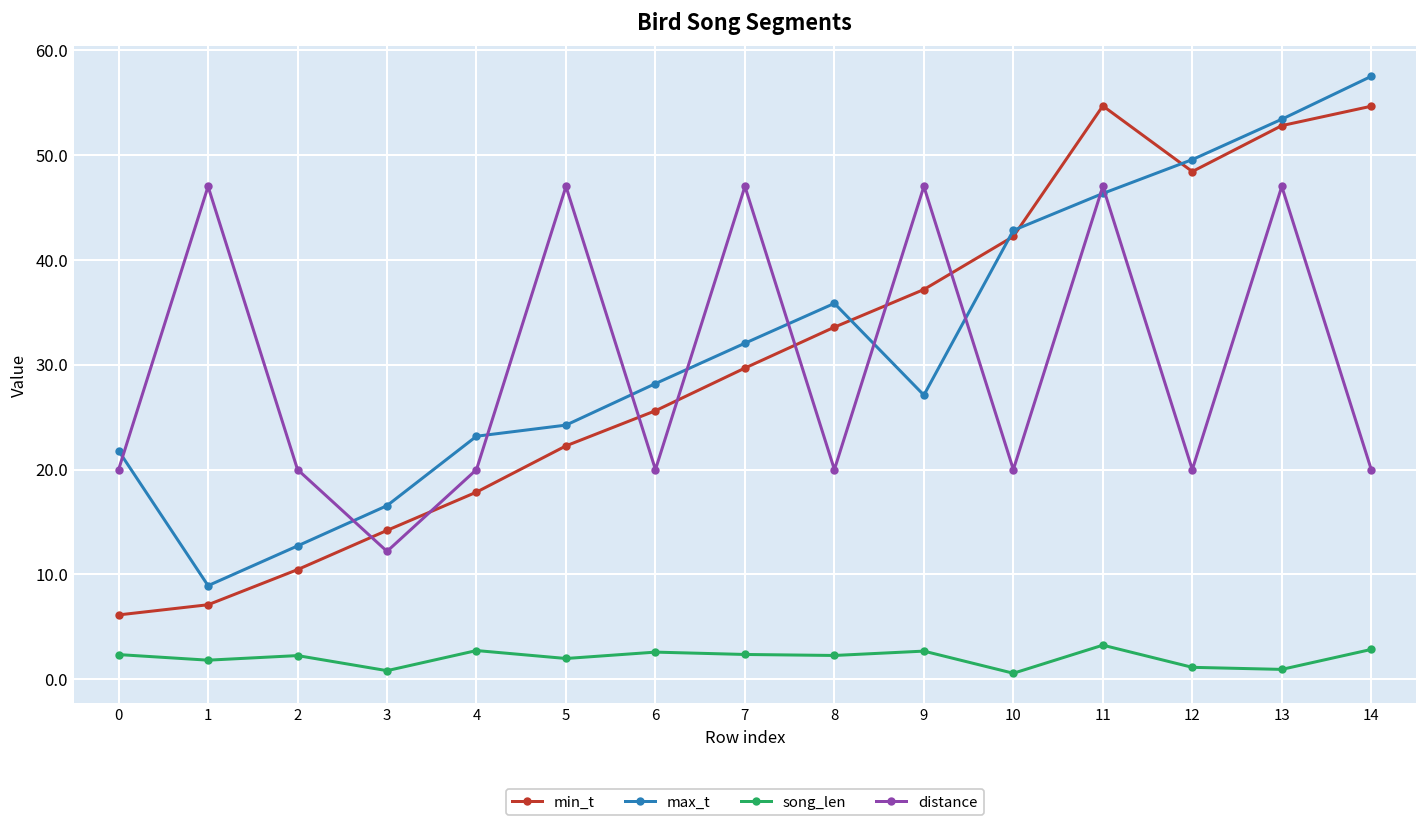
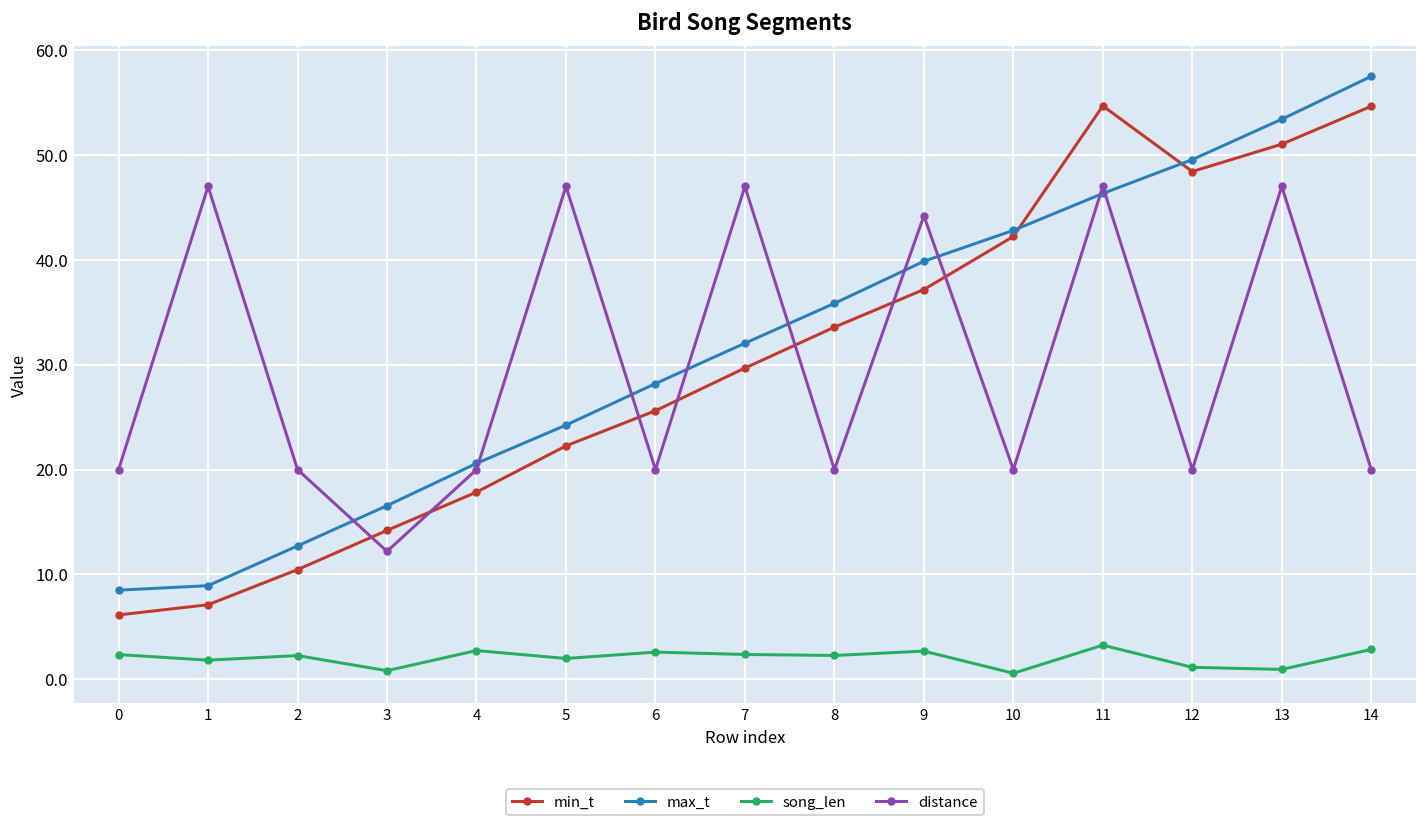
max_t, 0: 22 -> 9
max_t, 4: 23 -> 21
max_t, 9: 27 -> 40
distance, 9: 47 -> 44
min_t, 13: 53 -> 51
